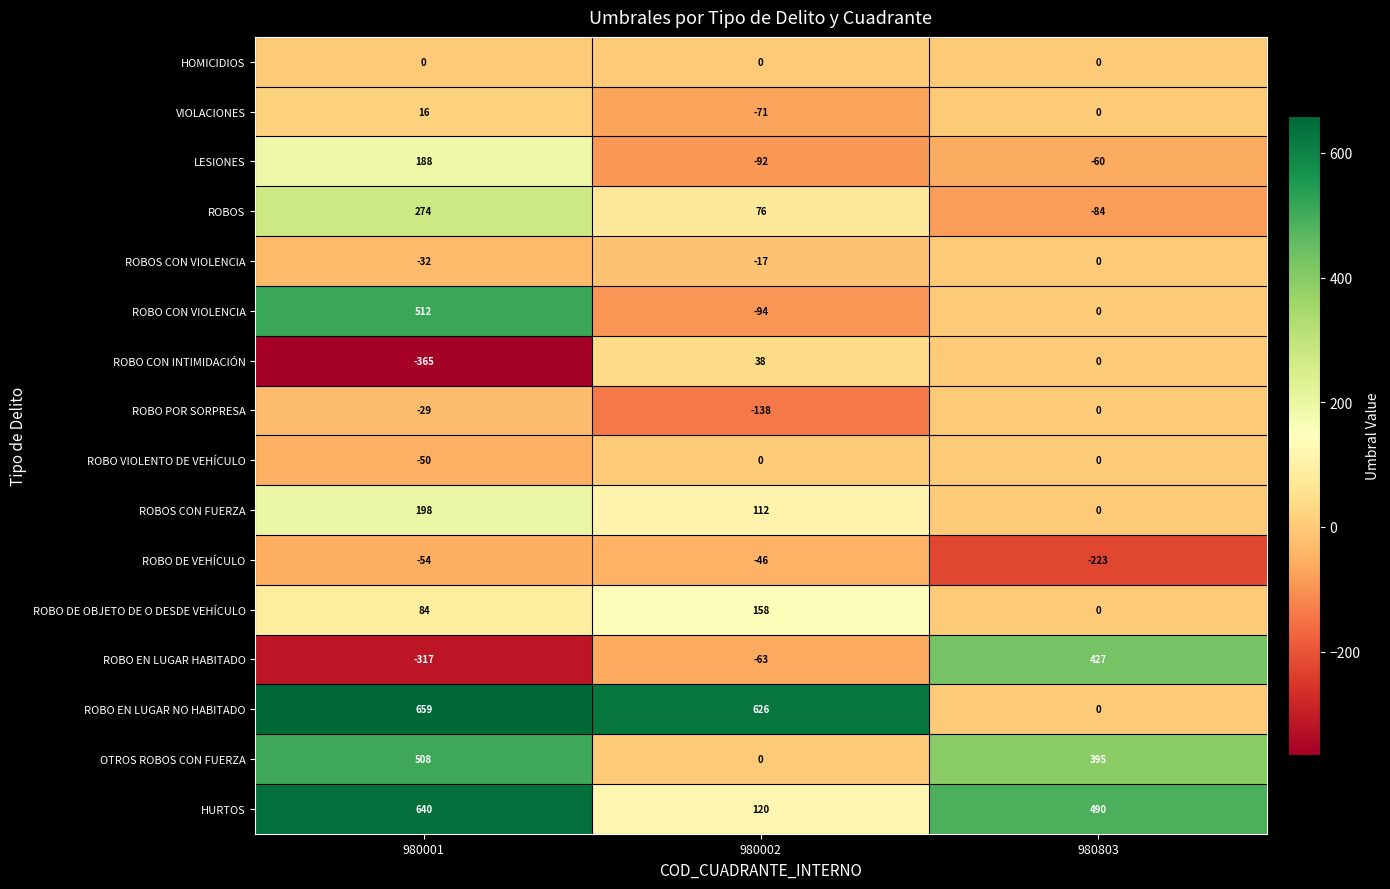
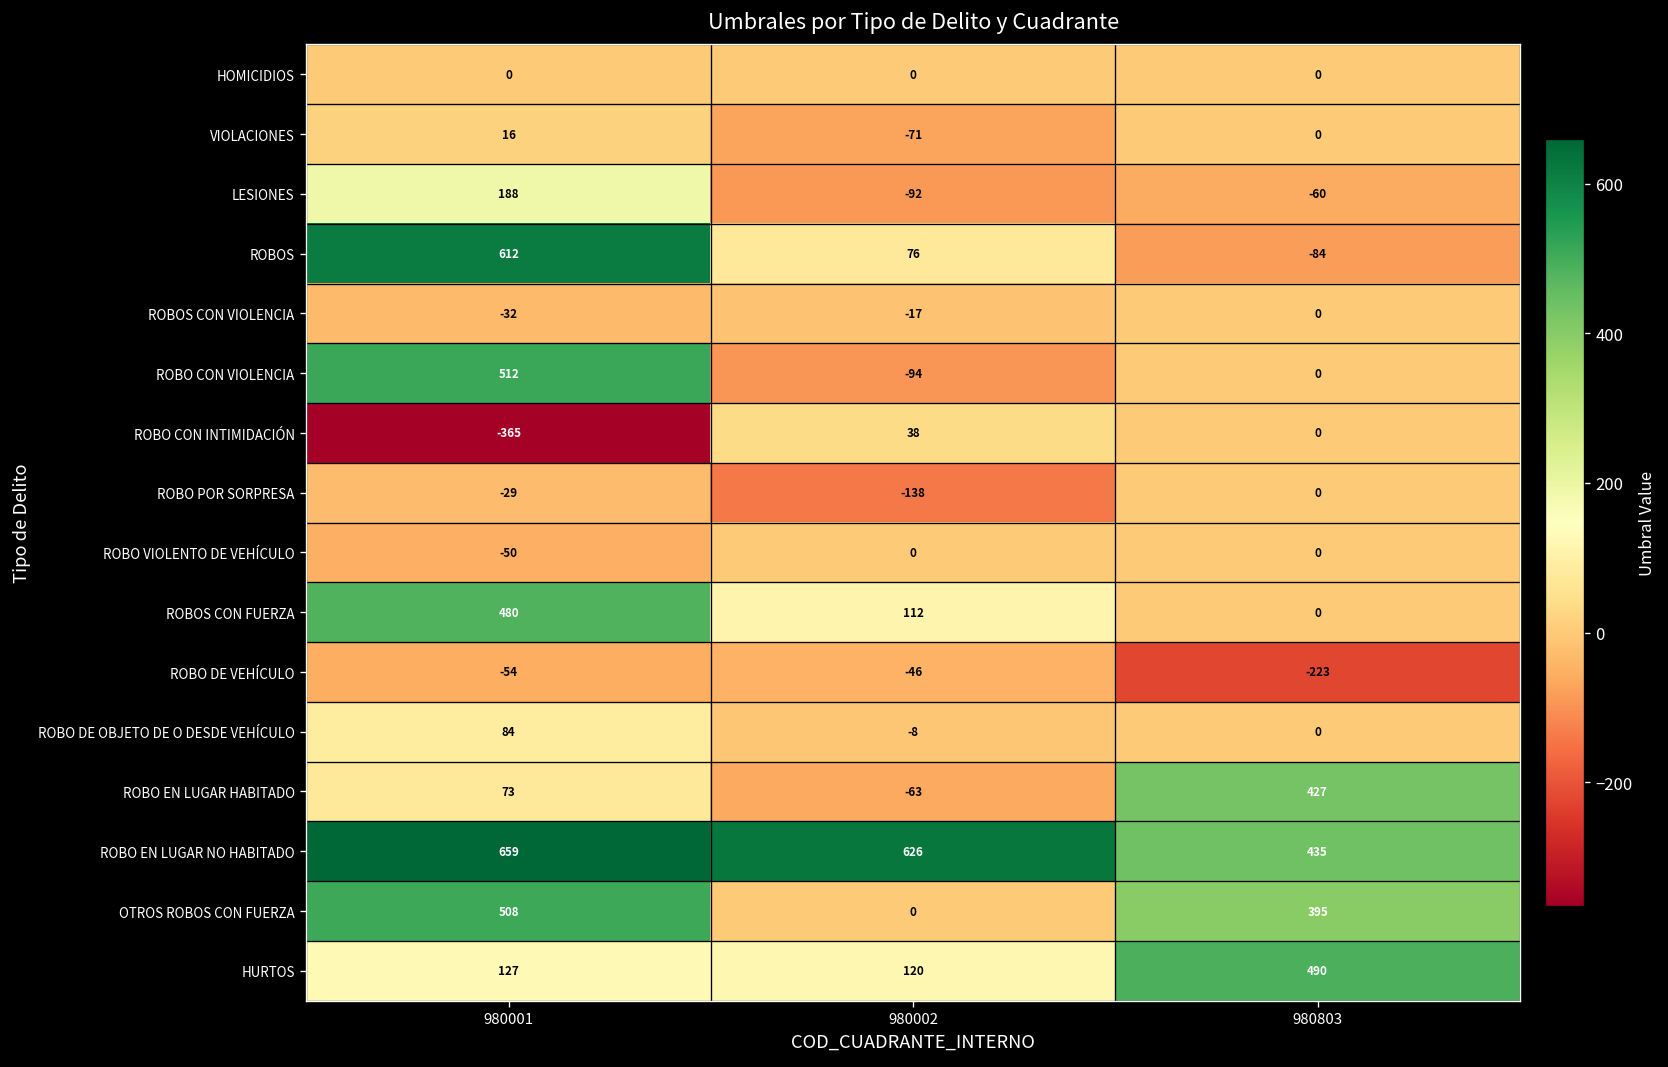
ROBOS, 980001: 274 -> 612
ROBOS CON FUERZA, 980001: 198 -> 480
ROBO DE OBJETO DE O DESDE VEHÍCULO, 980002: 158 -> -8
ROBO EN LUGAR HABITADO, 980001: -317 -> 73
ROBO EN LUGAR NO HABITADO, 980803: 0 -> 435
HURTOS, 980001: 640 -> 127
